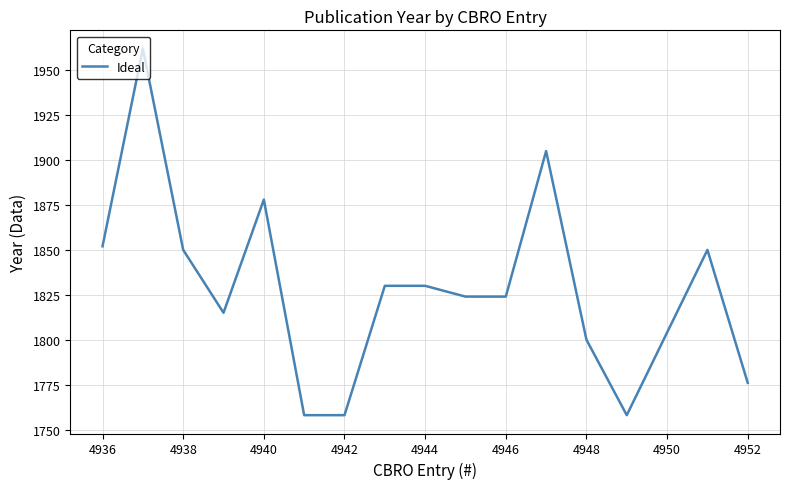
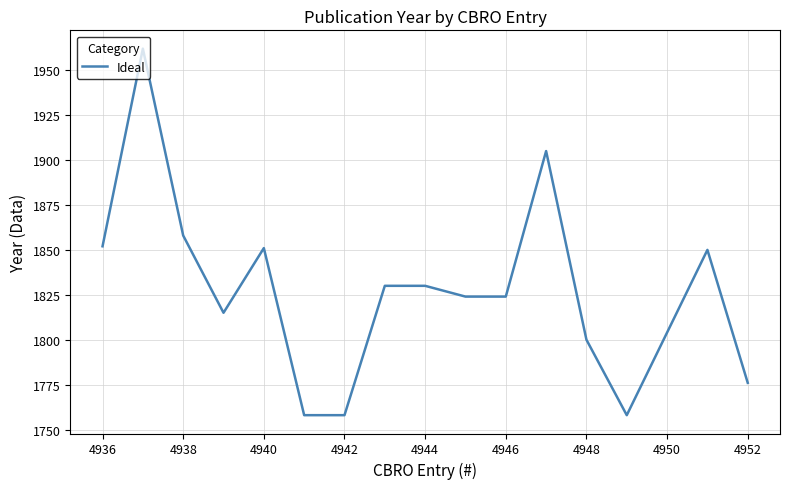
4938: 1850 -> 1858
4940: 1878 -> 1851
